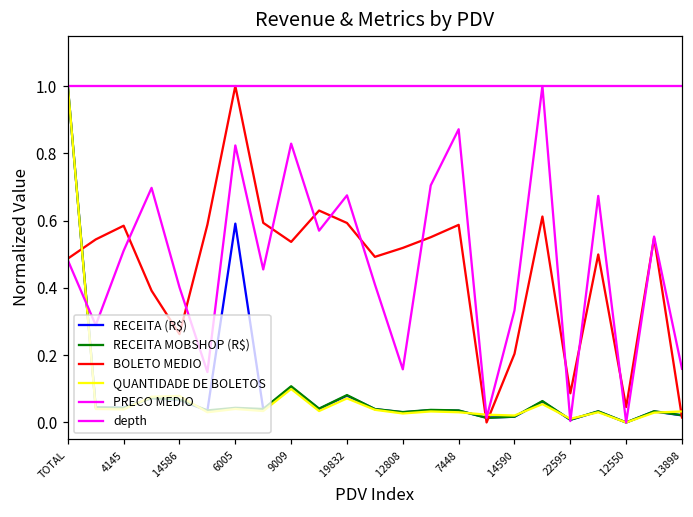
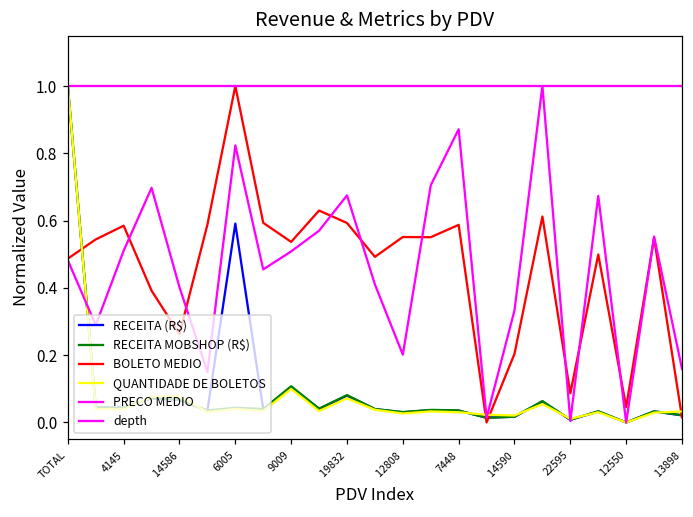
PRECO MEDIO, 9009: 0.83 -> 0.51
BOLETO MEDIO, 12808: 0.52 -> 0.55
PRECO MEDIO, 12808: 0.16 -> 0.20
